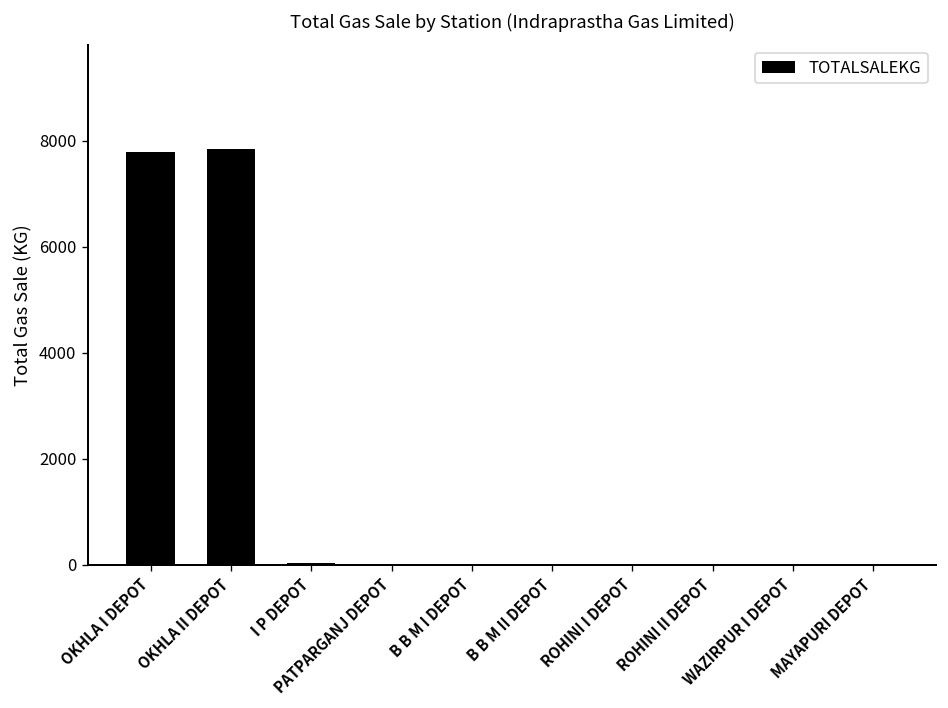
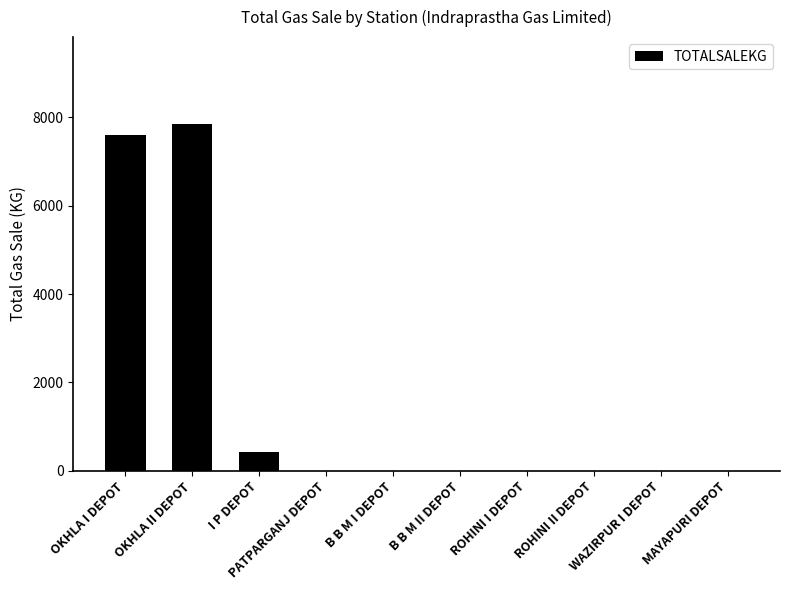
OKHLA I DEPOT: 7800 -> 7600
I P DEPOT: 0 -> 400
